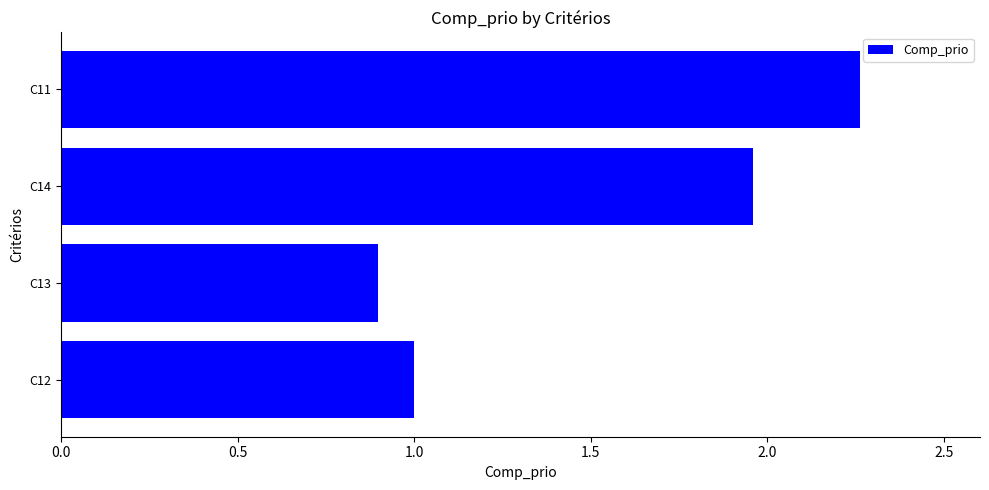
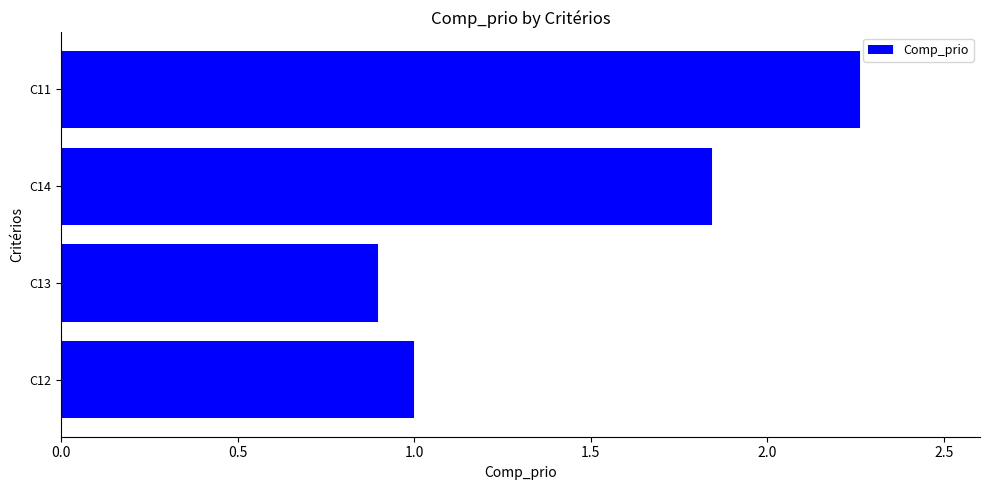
C14: 1.96 -> 1.84
